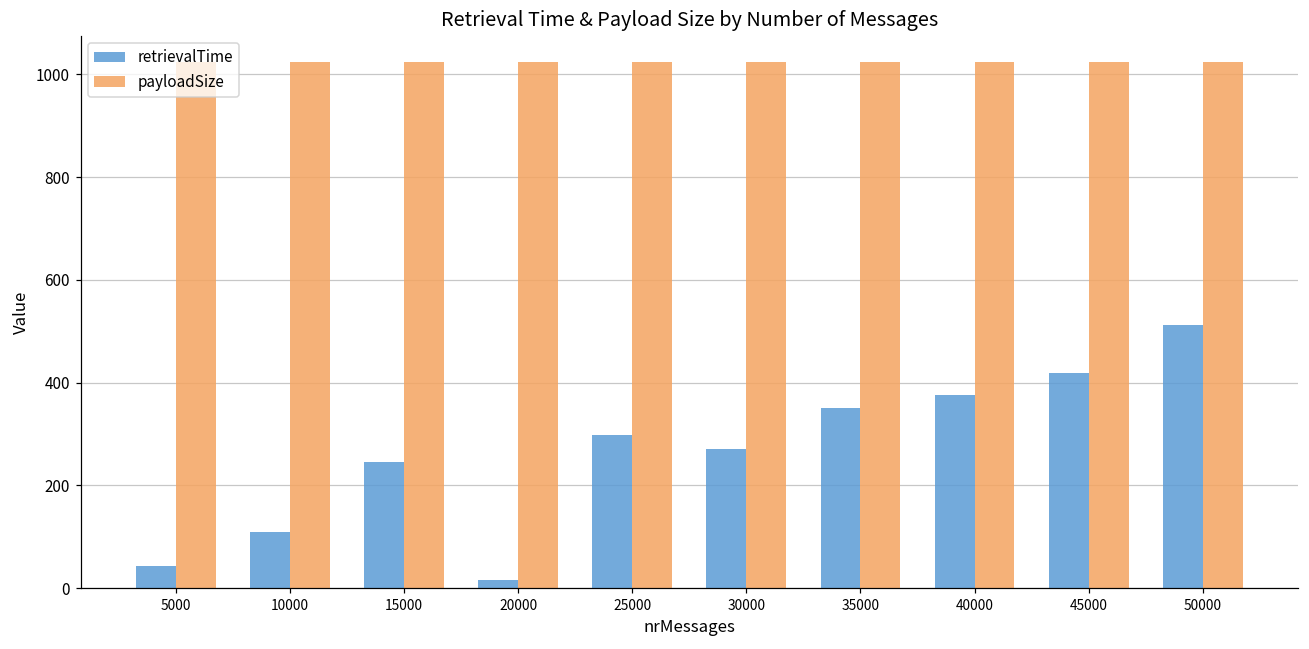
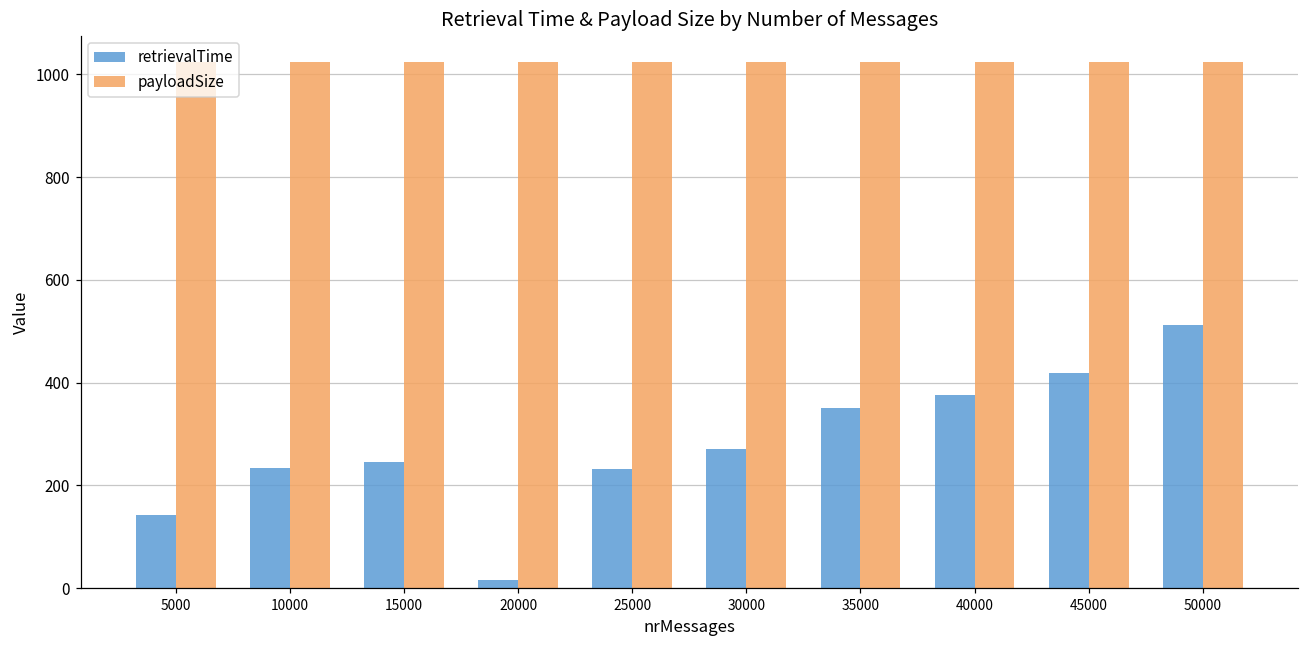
retrievalTime, 5000: 40 -> 140
retrievalTime, 10000: 110 -> 230
retrievalTime, 25000: 300 -> 230
